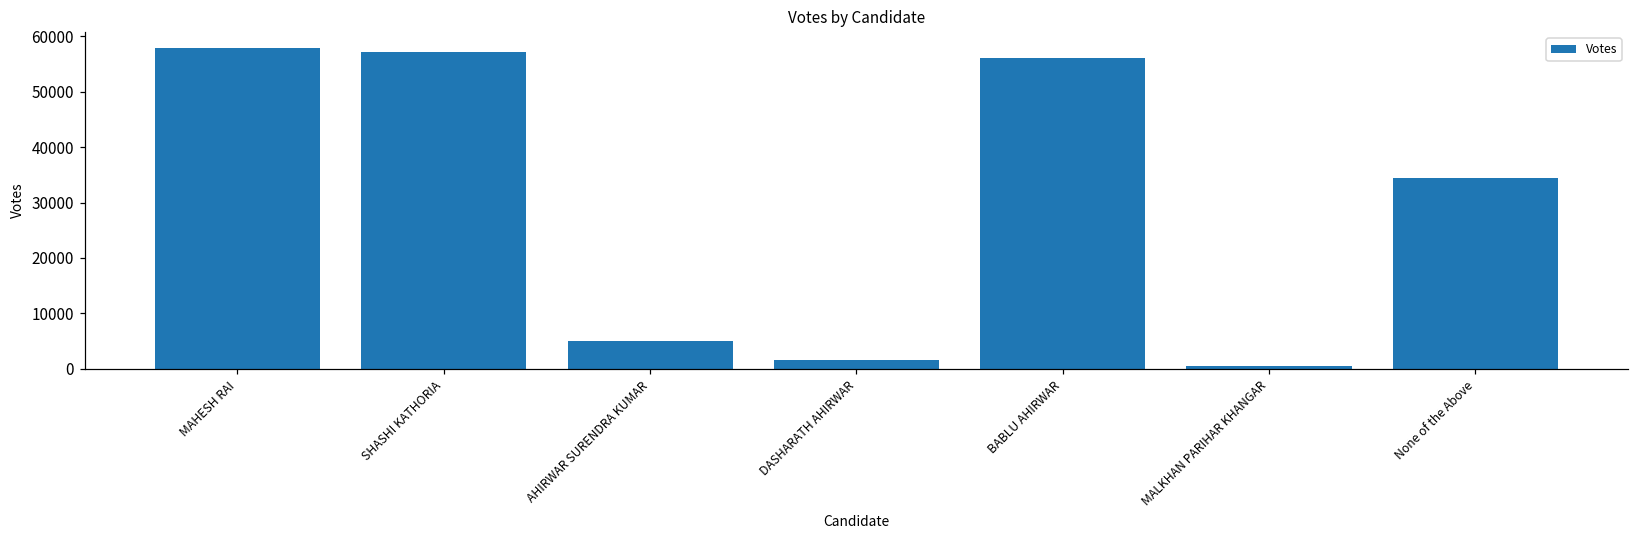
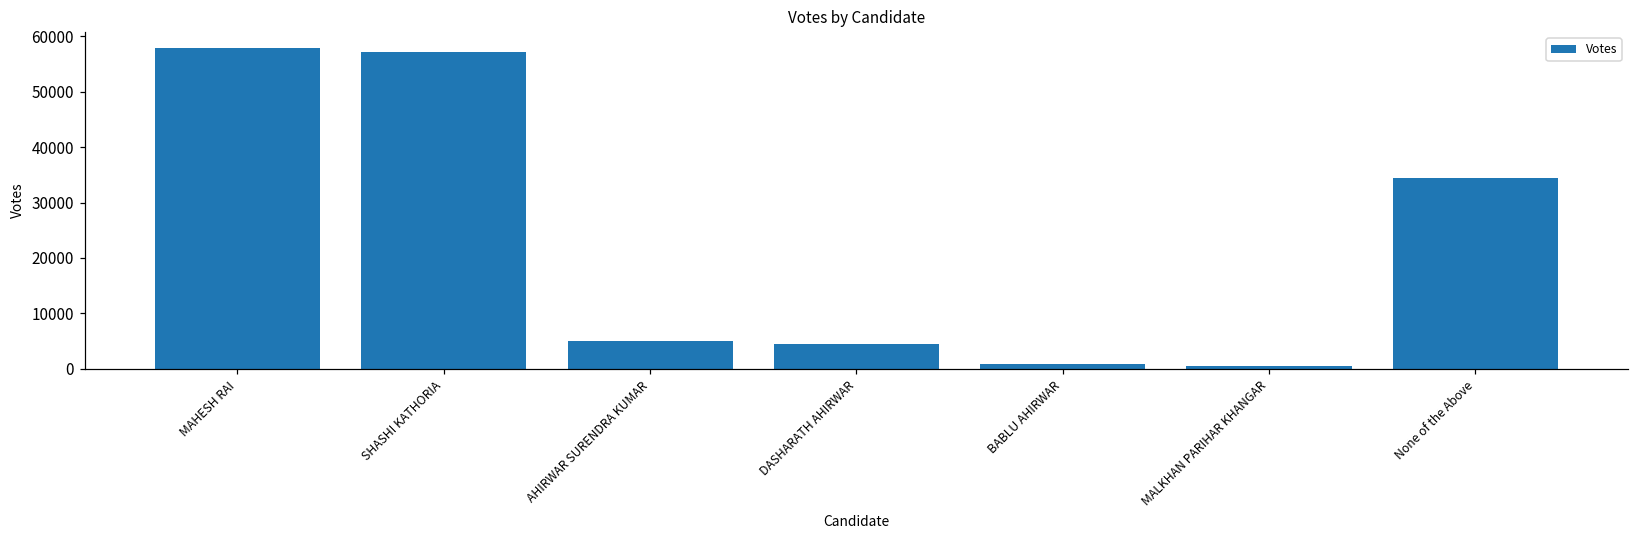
DASHARATH AHIRWAR: 2000 -> 4000
BABLU AHIRWAR: 56000 -> 1000
